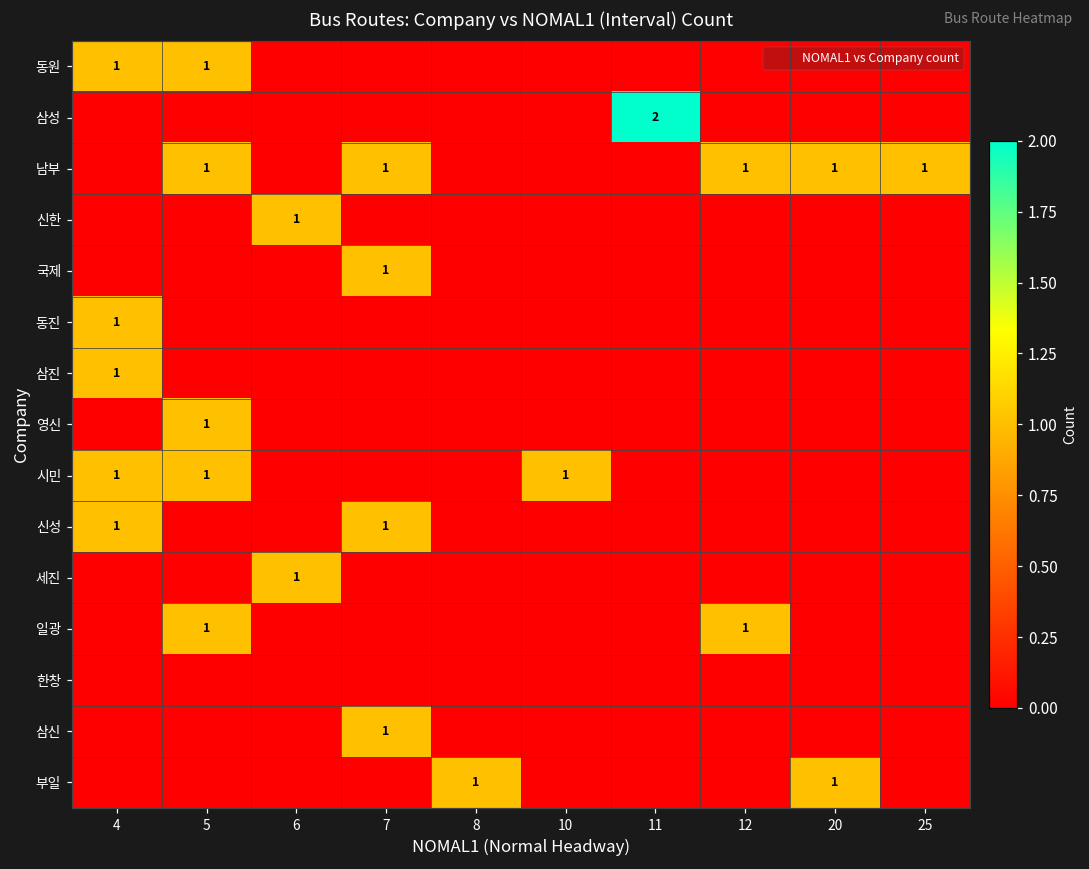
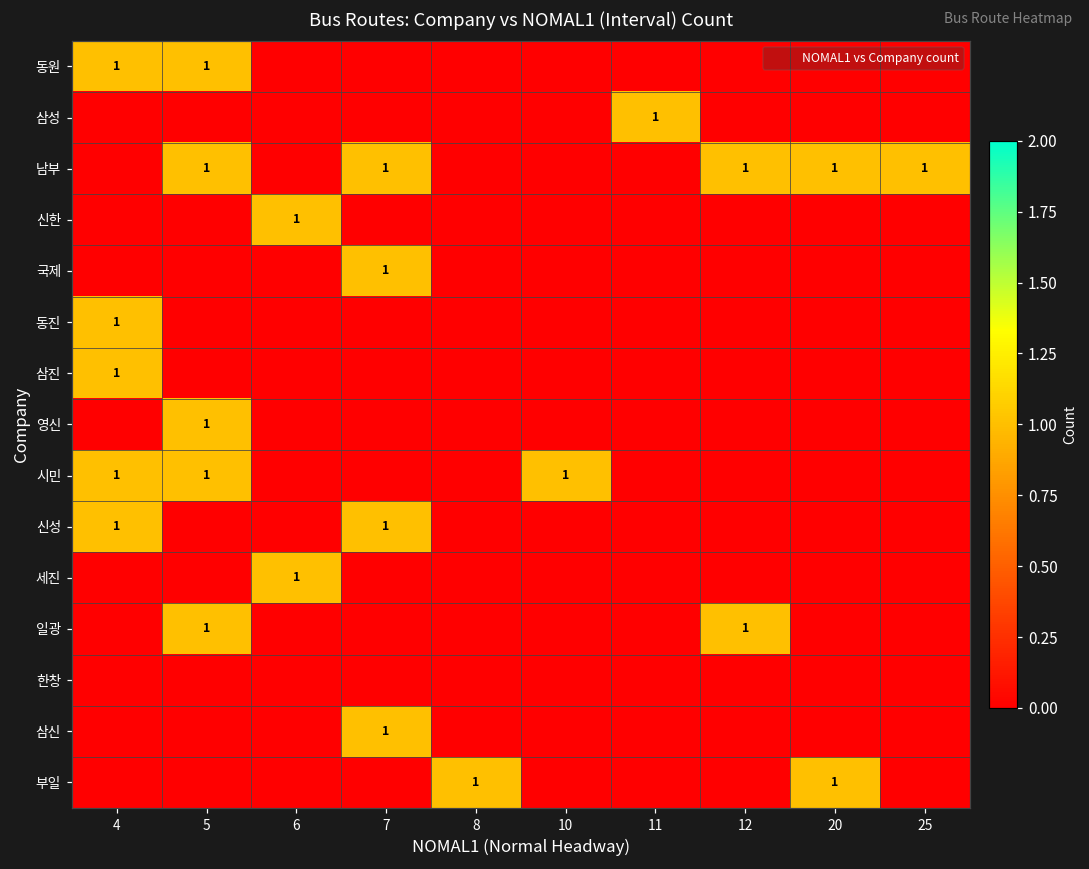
삼성, 11: 2 -> 1
